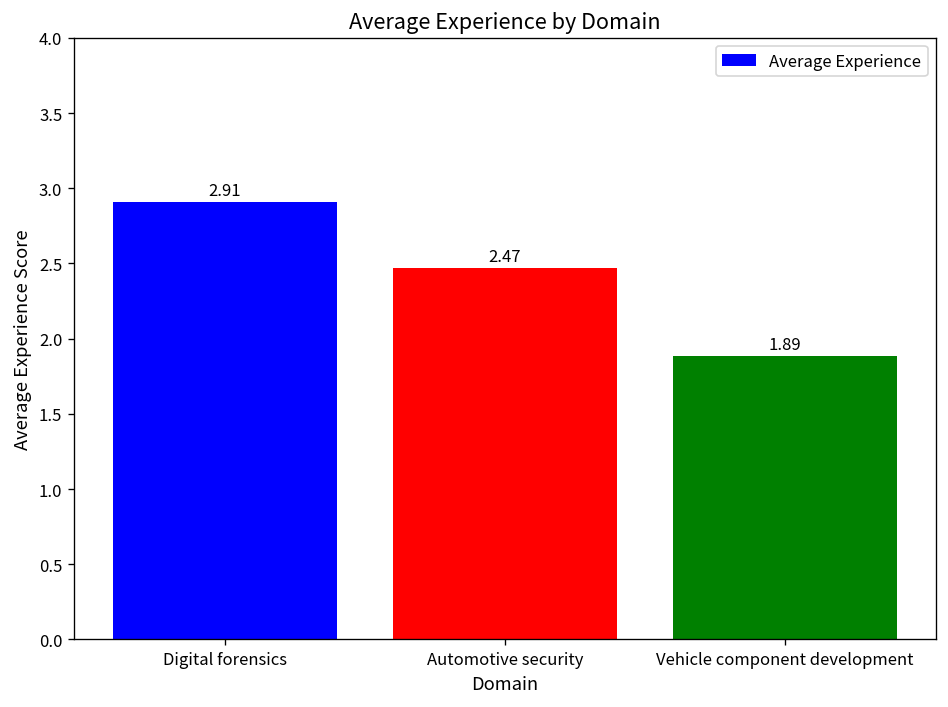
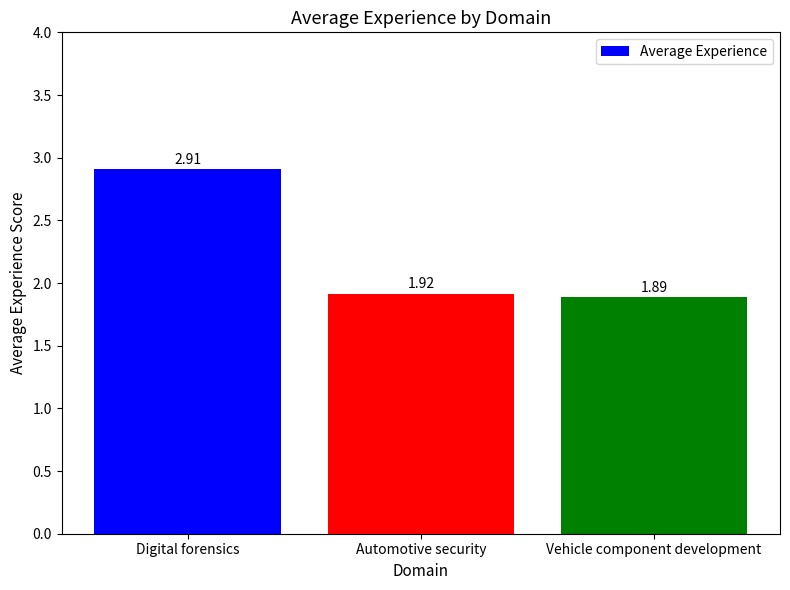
Automotive security: 2.47 -> 1.92
